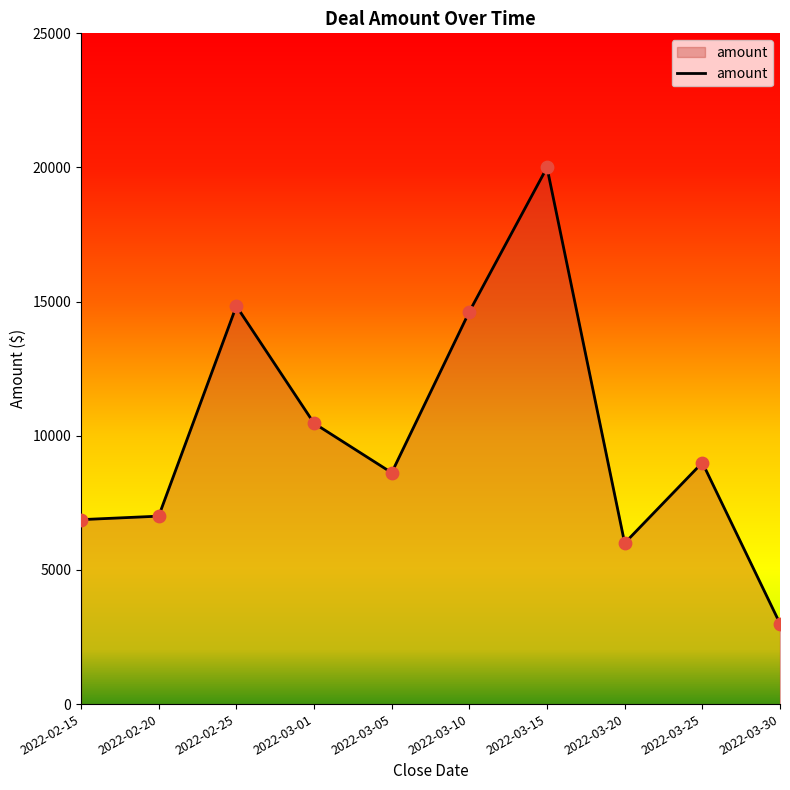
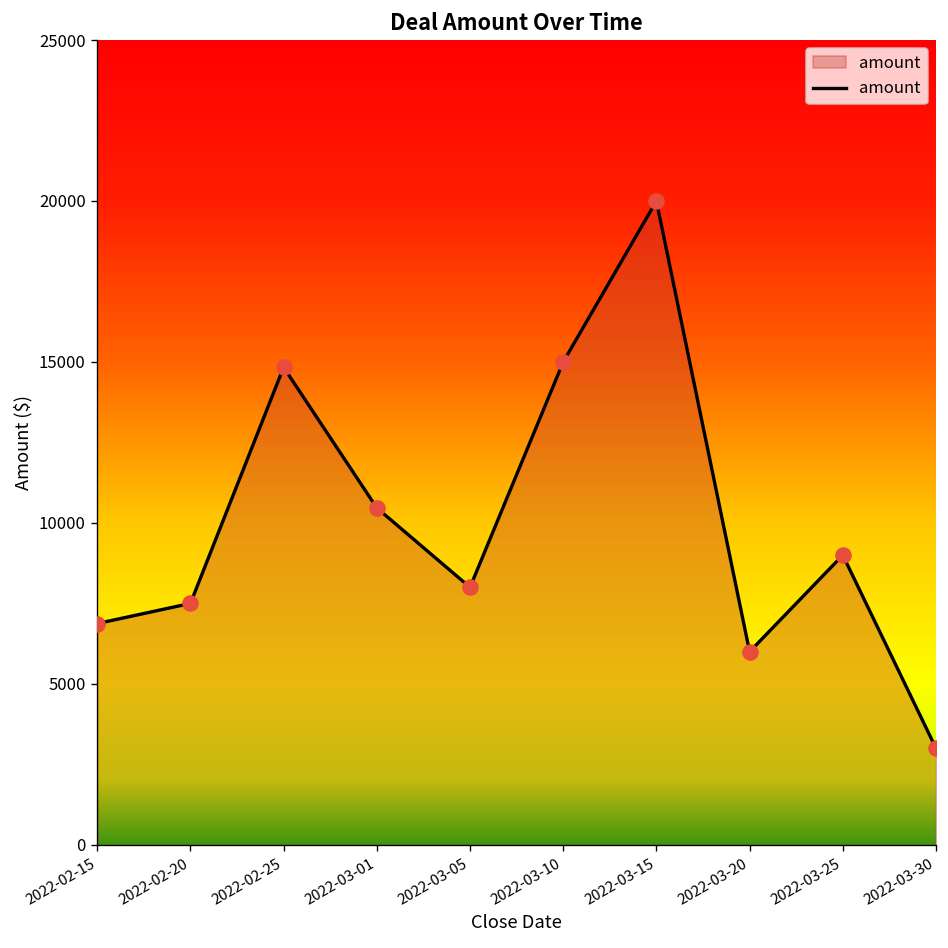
2022-02-20: 7000 -> 7500
2022-03-05: 8600 -> 8000
2022-03-10: 14600 -> 15000
